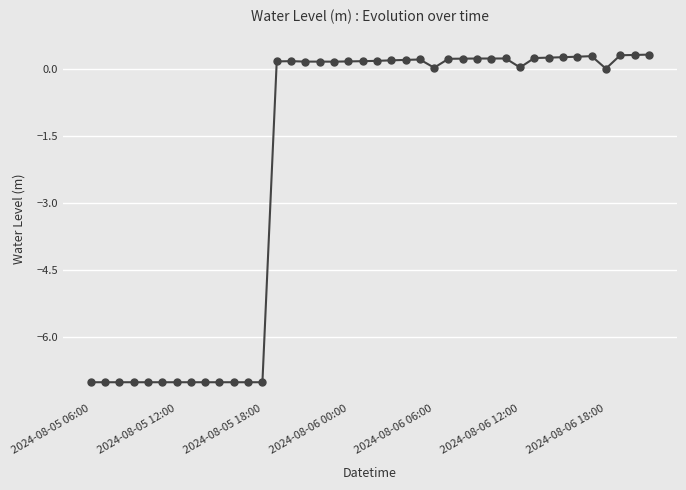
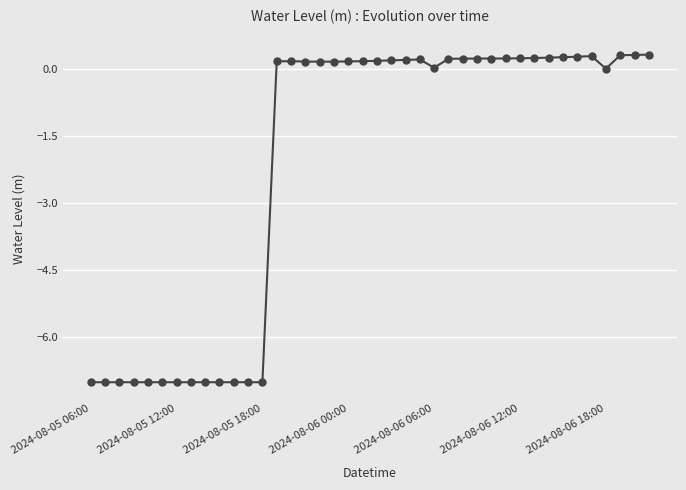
2024-08-06 12:00: 0.0 -> 0.2
